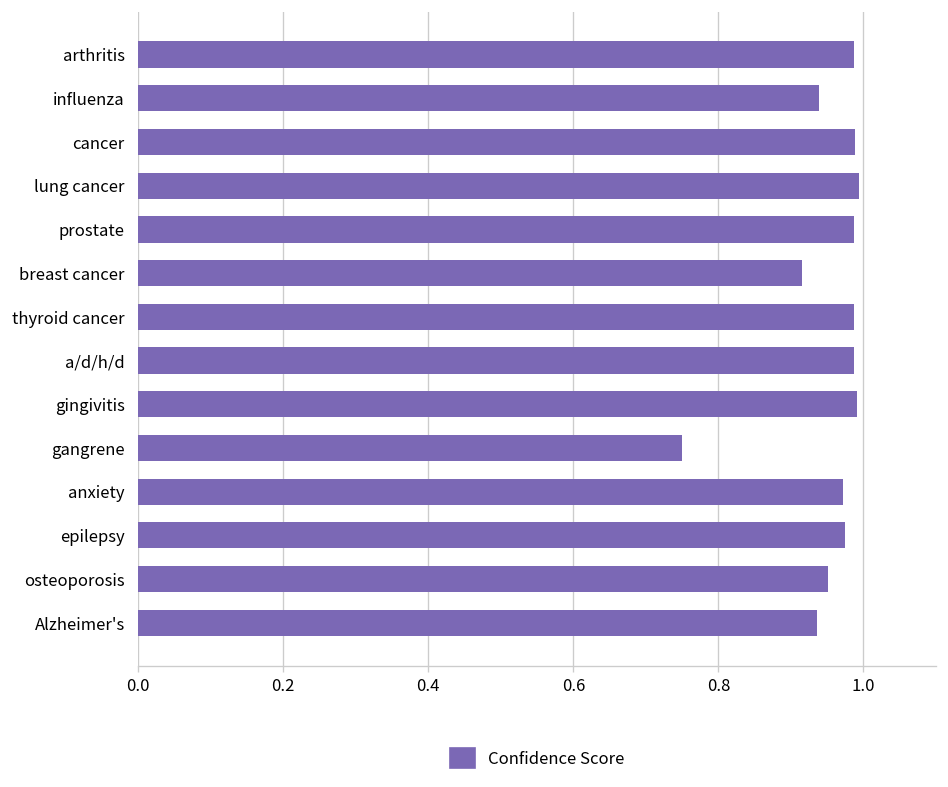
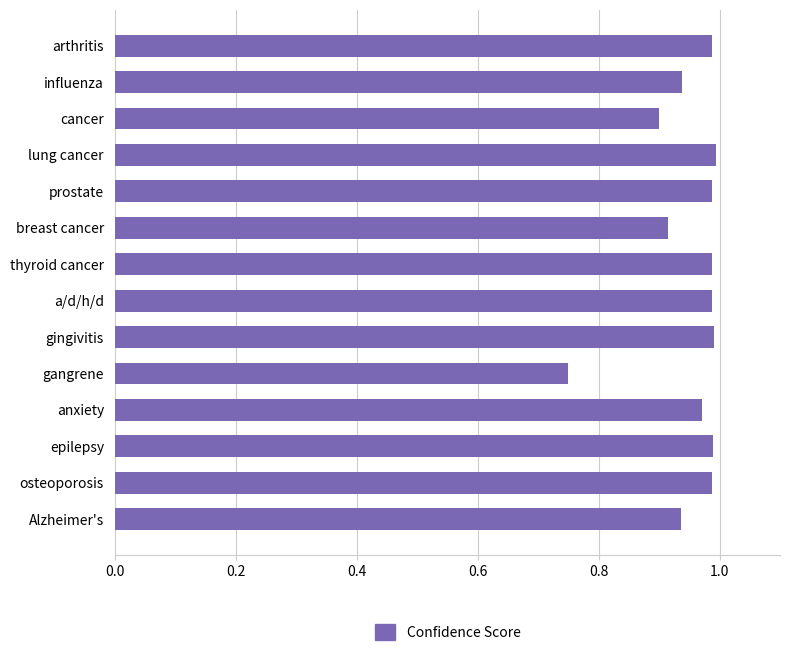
cancer: 0.99 -> 0.90
epilepsy: 0.97 -> 0.99
osteoporosis: 0.95 -> 0.99
